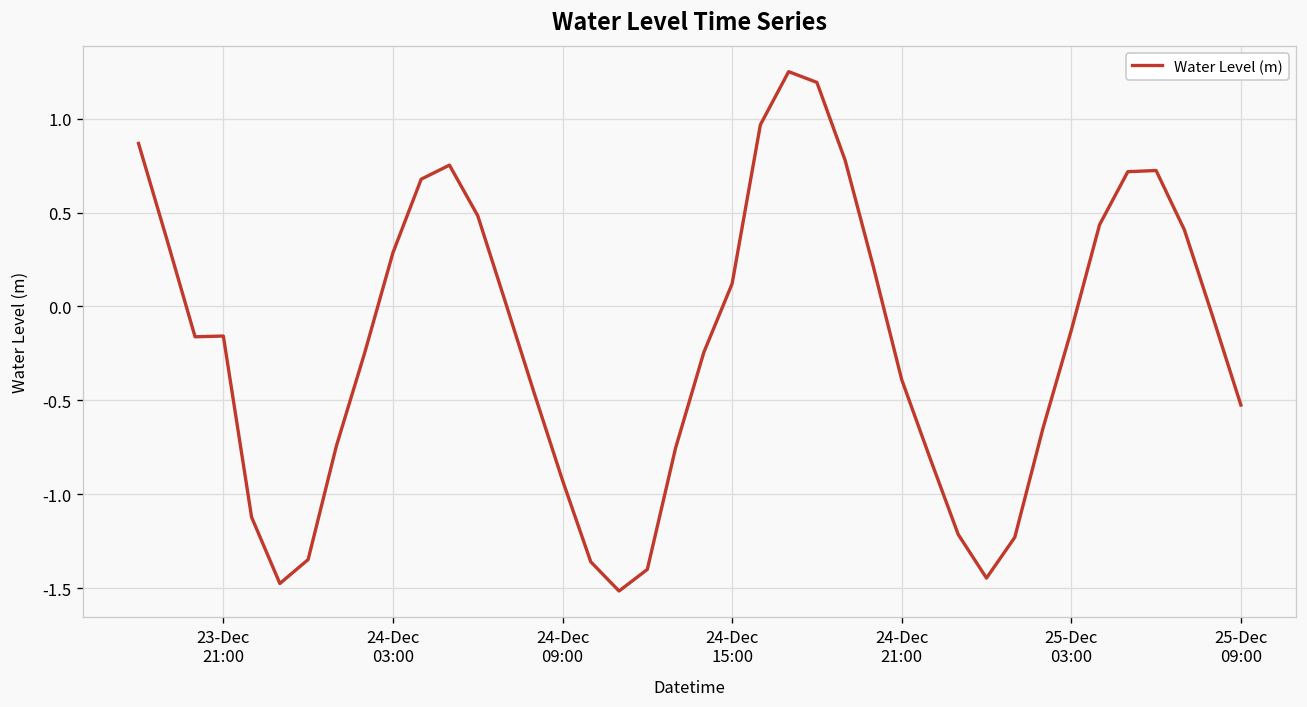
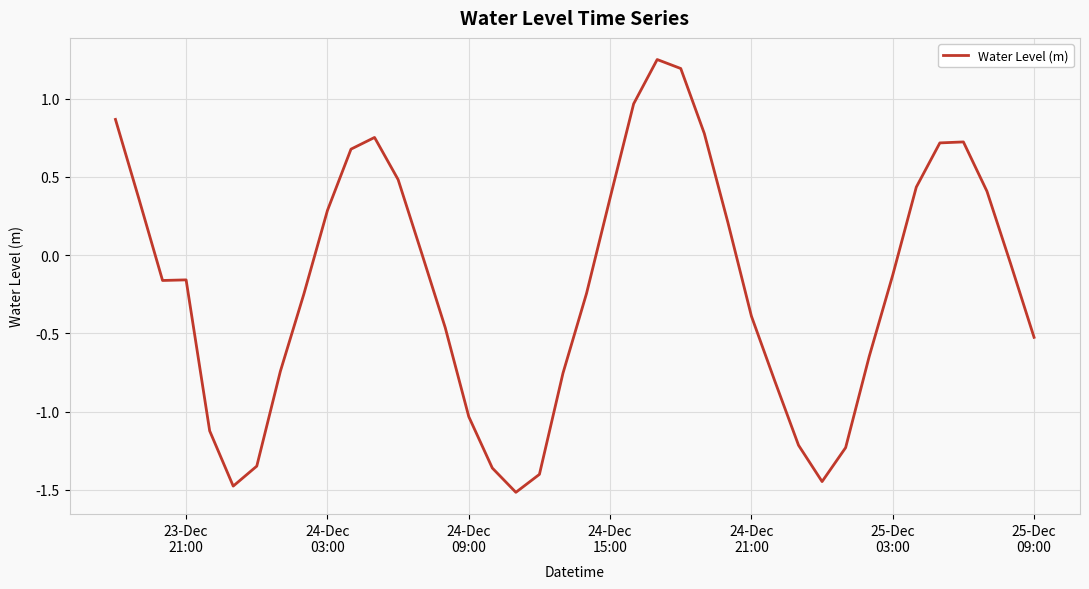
24-Dec 09:00: -0.93 -> -1.03
24-Dec 15:00: 0.12 -> 0.37
